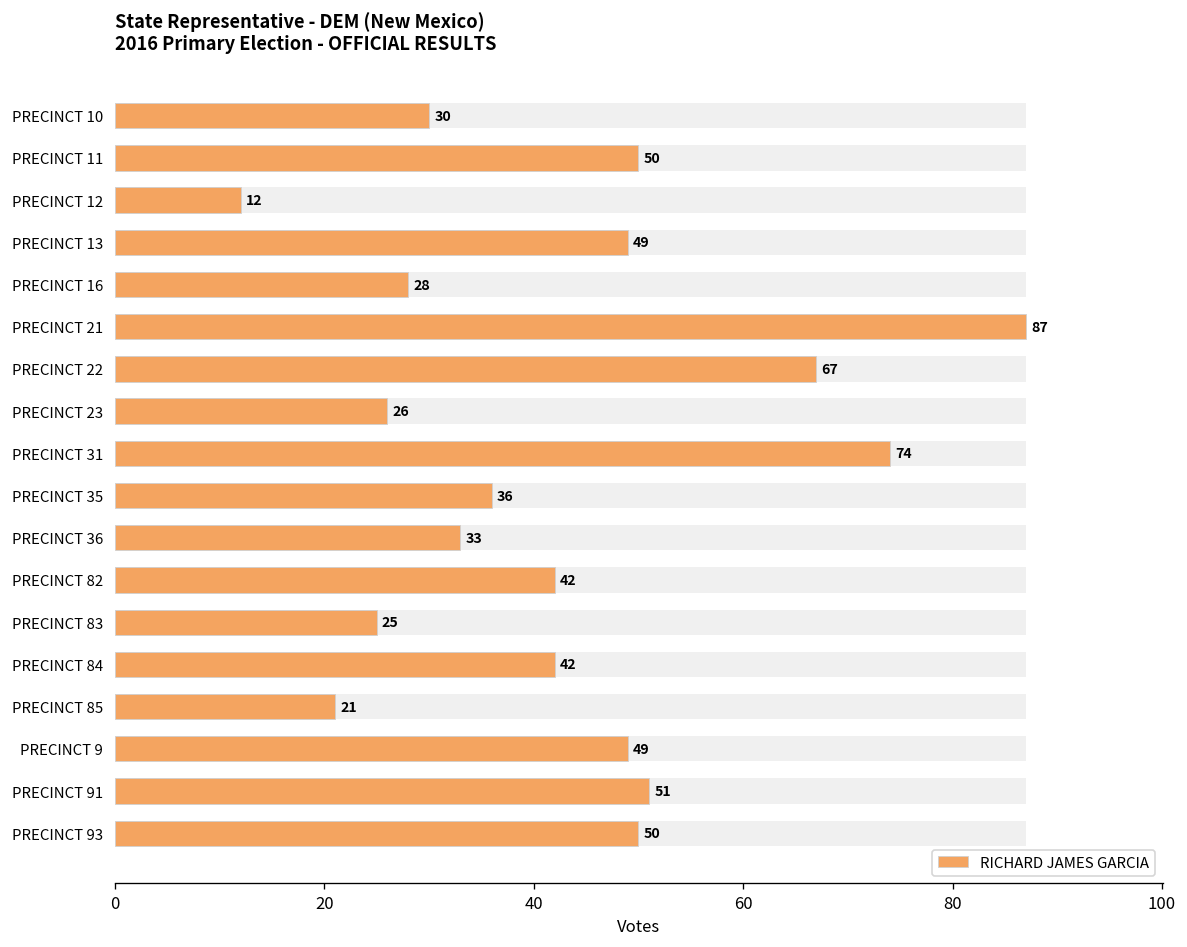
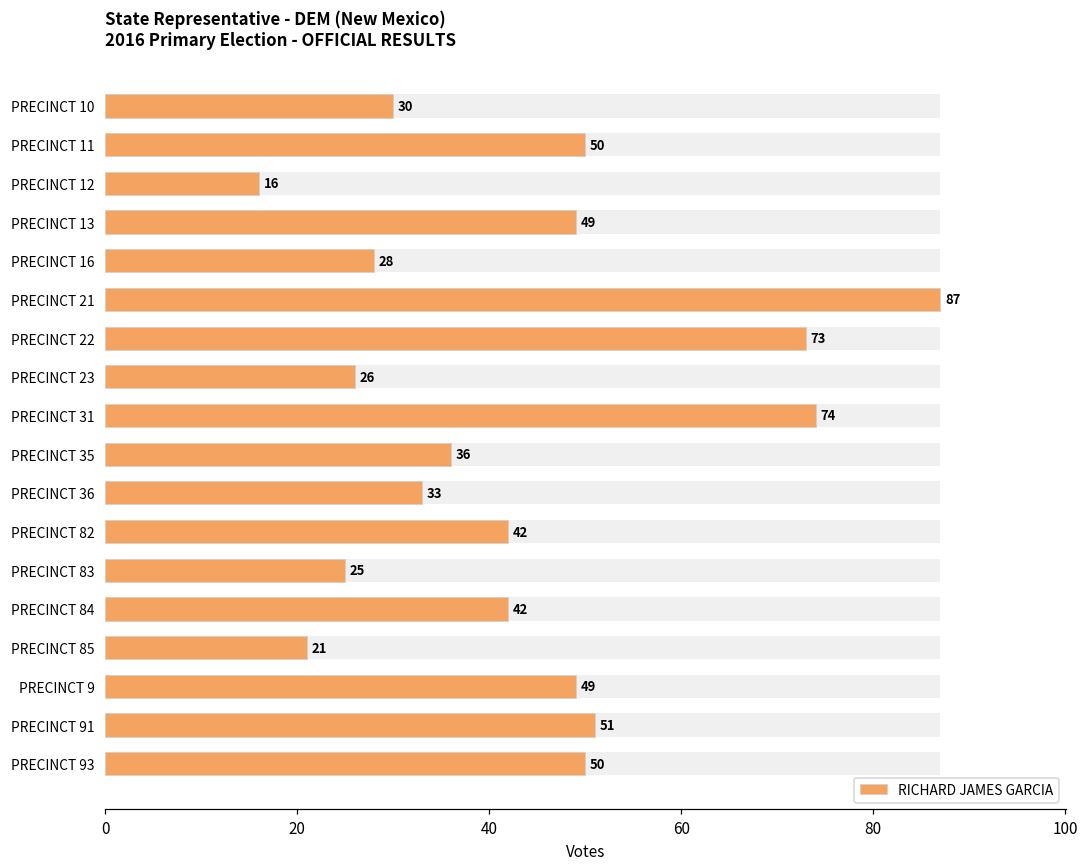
RICHARD JAMES GARCIA, PRECINCT 12: 12 -> 16
RICHARD JAMES GARCIA, PRECINCT 22: 67 -> 73
